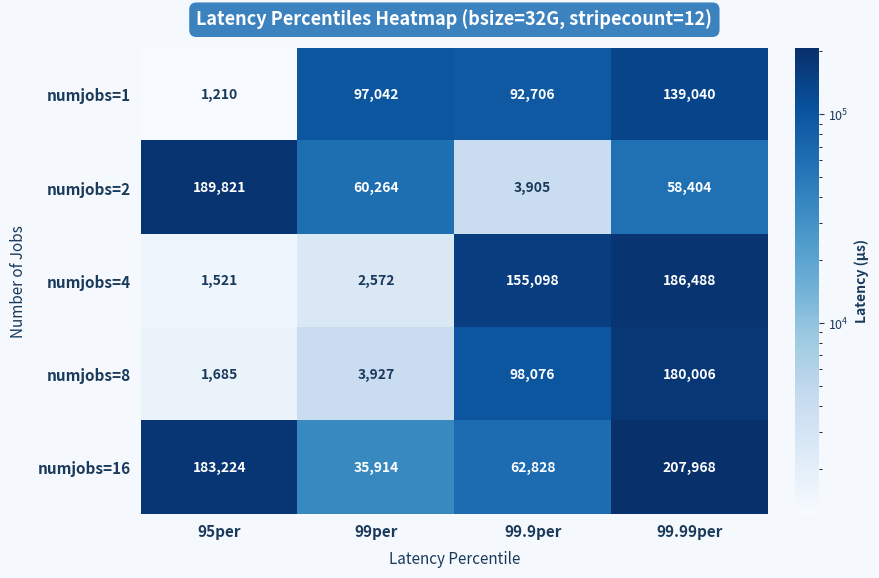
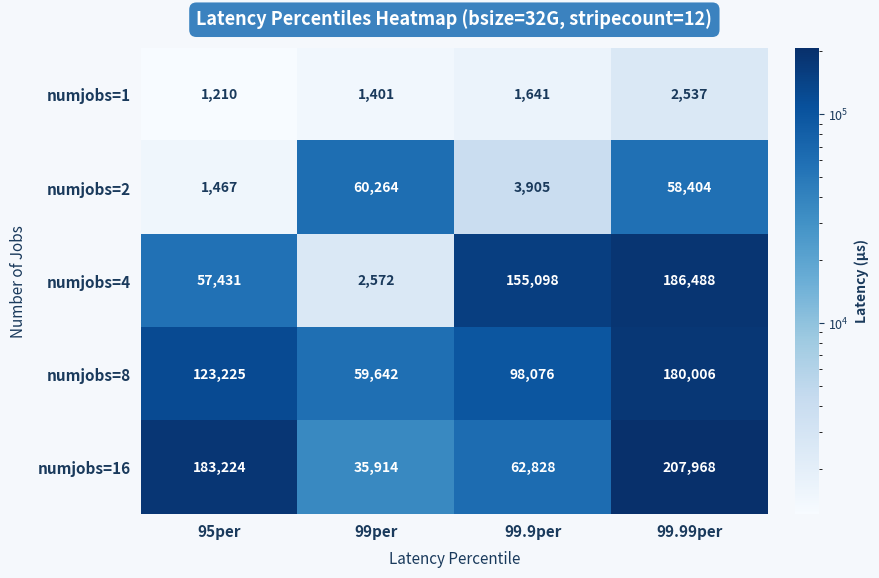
numjobs=1, 99per: 97,042 -> 1,401
numjobs=1, 99.9per: 92,706 -> 1,641
numjobs=1, 99.99per: 139,040 -> 2,537
numjobs=2, 95per: 189,821 -> 1,467
numjobs=4, 95per: 1,521 -> 57,431
numjobs=8, 95per: 1,685 -> 123,225
numjobs=8, 99per: 3,927 -> 59,642
